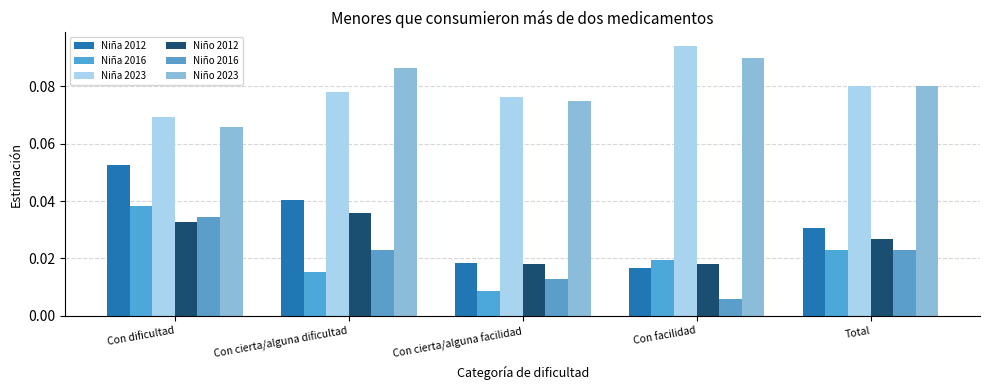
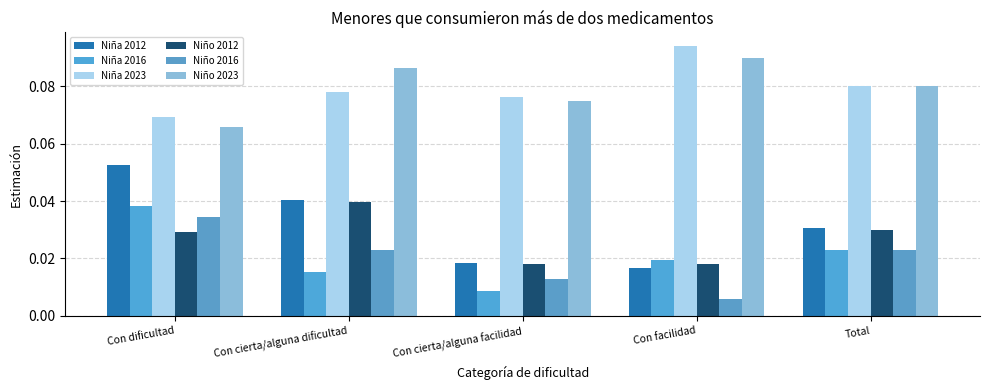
Niño 2012, Con dificultad: 0.033 -> 0.029
Niño 2012, Con cierta/alguna dificultad: 0.036 -> 0.040
Niño 2012, Total: 0.027 -> 0.030
